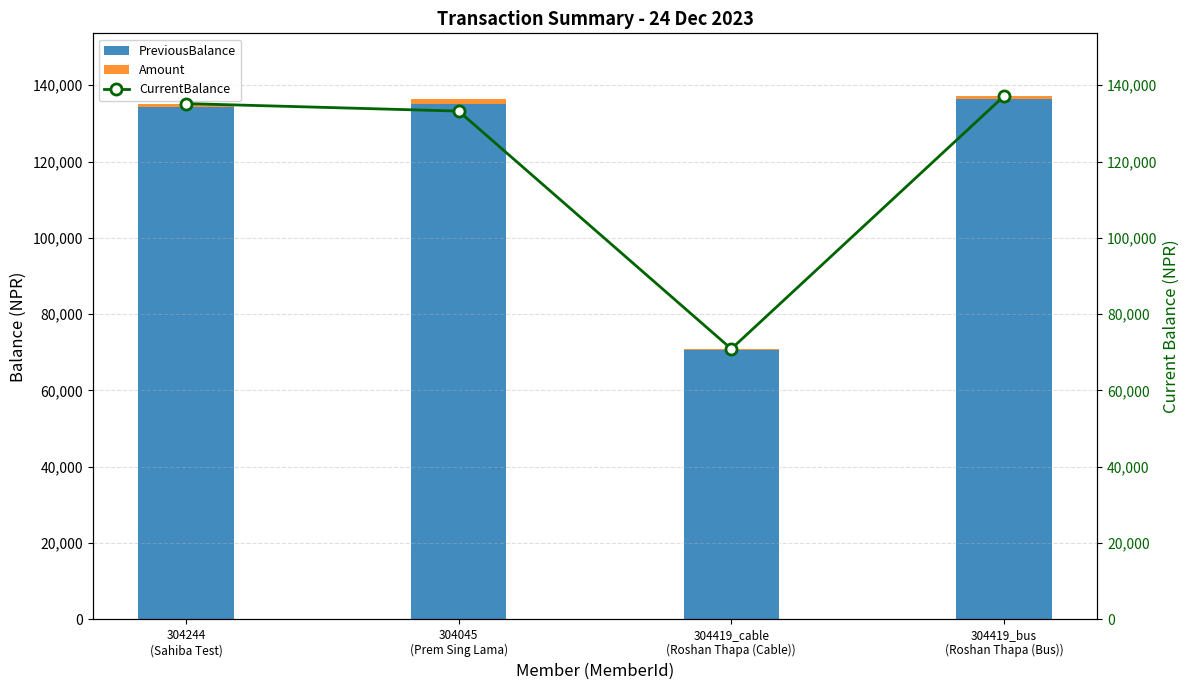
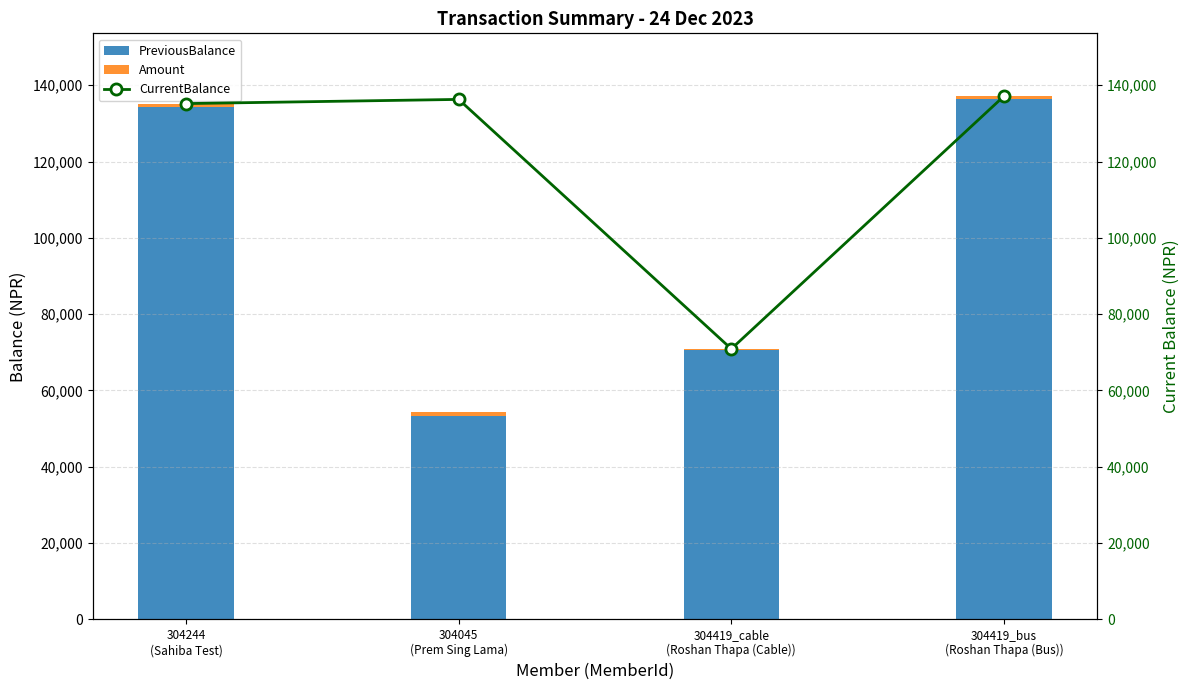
PreviousBalance, 304045 (Prem Sing Lama): 135,000 -> 53,000
CurrentBalance, 304045 (Prem Sing Lama): 133,000 -> 136,000
